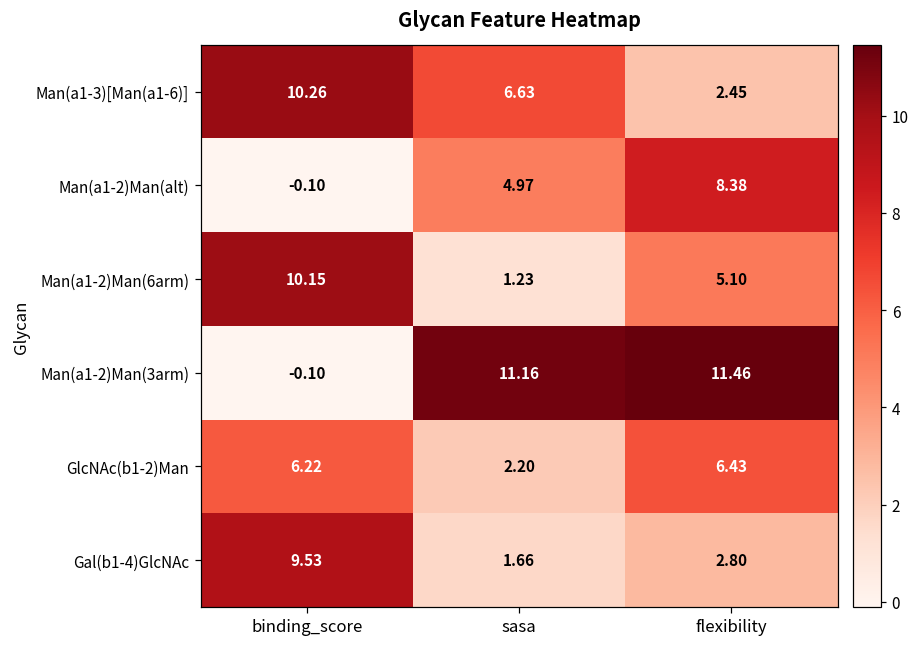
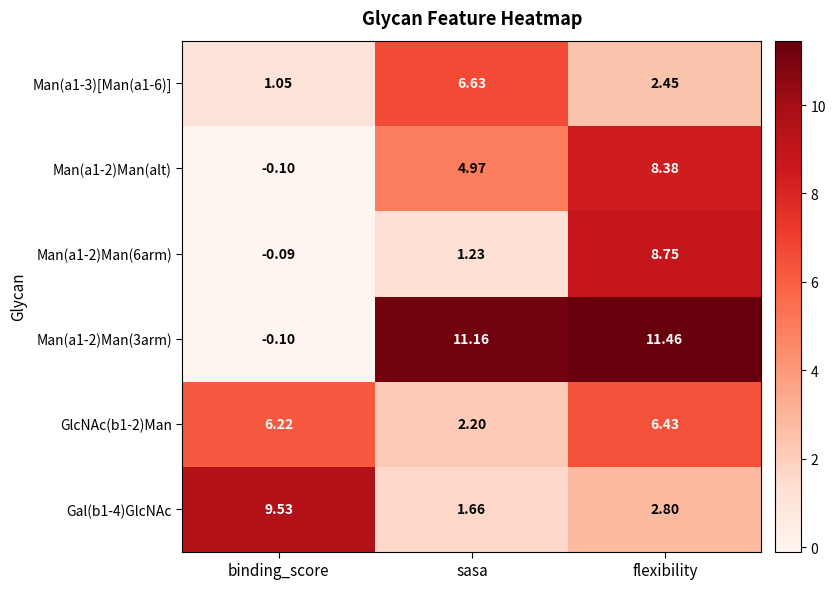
Man(a1-3)[Man(a1-6)], binding_score: 10.26 -> 1.05
Man(a1-2)Man(6arm), binding_score: 10.15 -> -0.09
Man(a1-2)Man(6arm), flexibility: 5.10 -> 8.75
